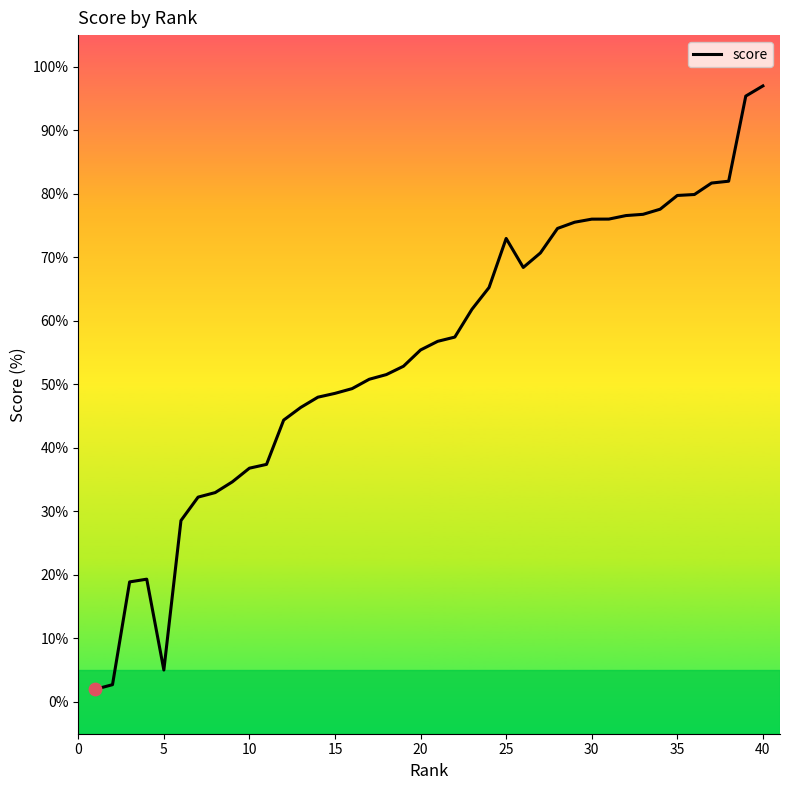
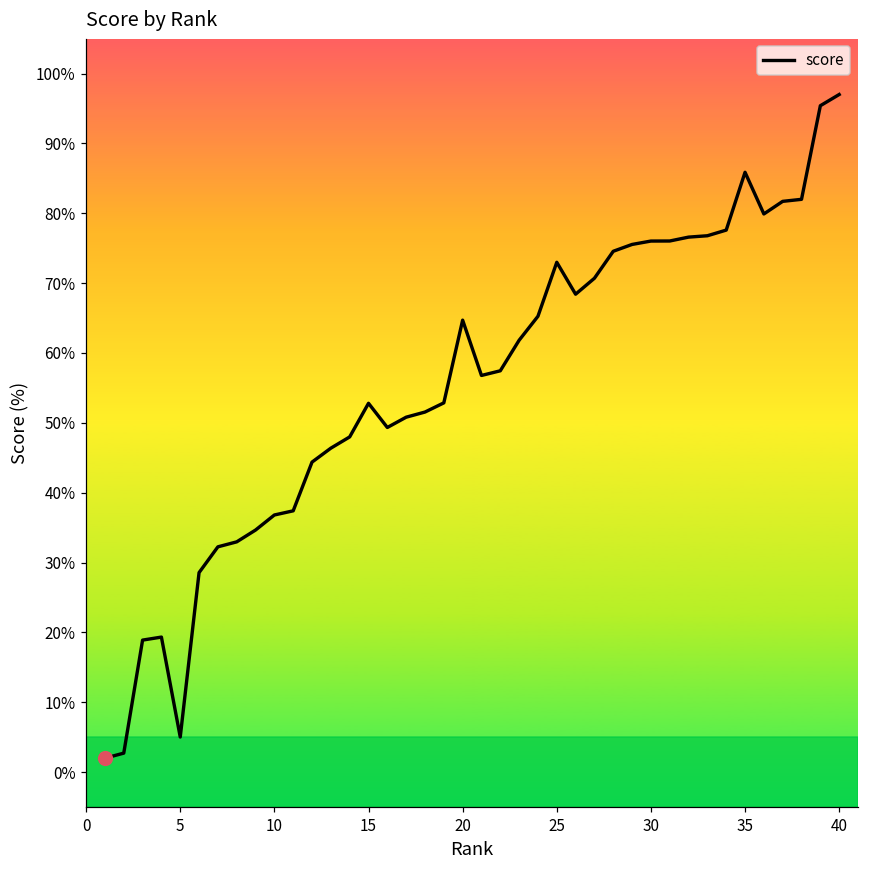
score, 15: 49% -> 53%
score, 20: 55% -> 65%
score, 35: 80% -> 86%
